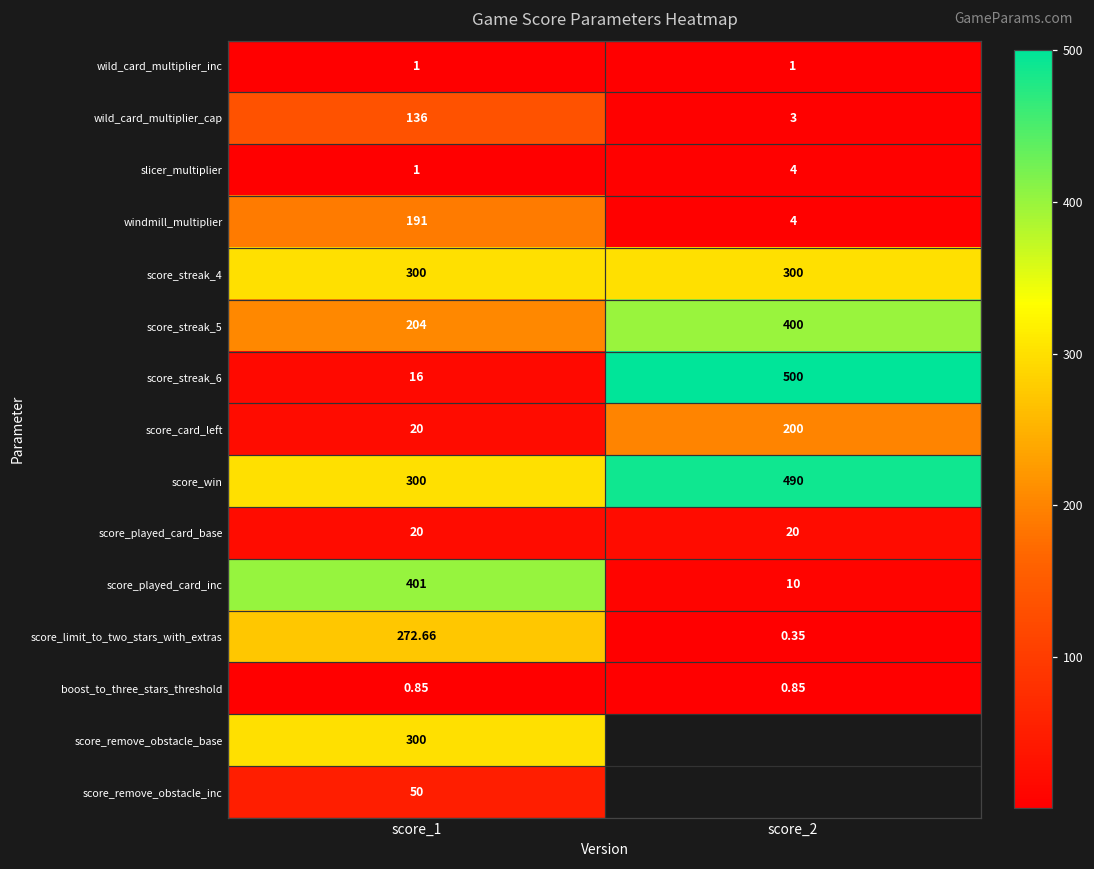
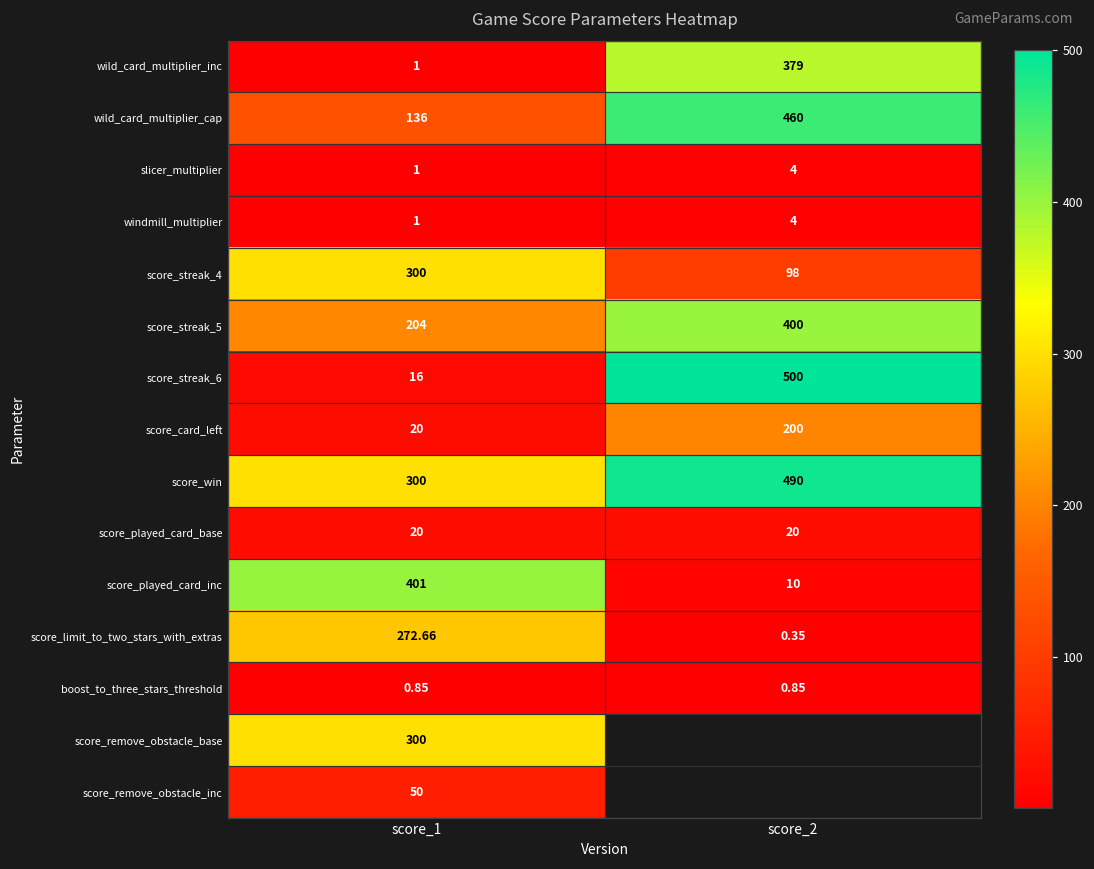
wild_card_multiplier_inc, score_2: 1 -> 379
wild_card_multiplier_cap, score_2: 3 -> 460
windmill_multiplier, score_1: 191 -> 1
score_streak_4, score_2: 300 -> 98
